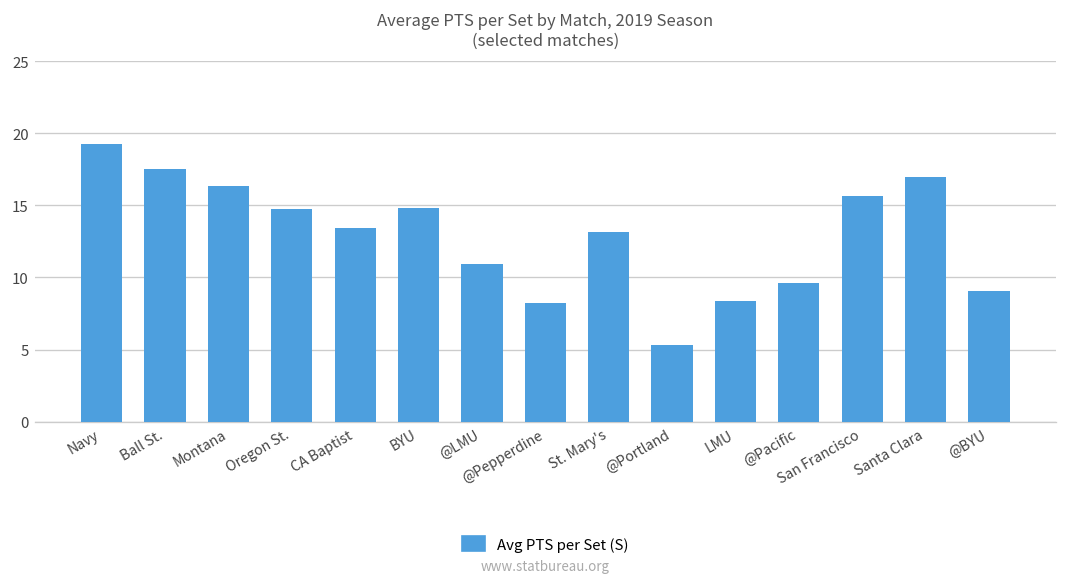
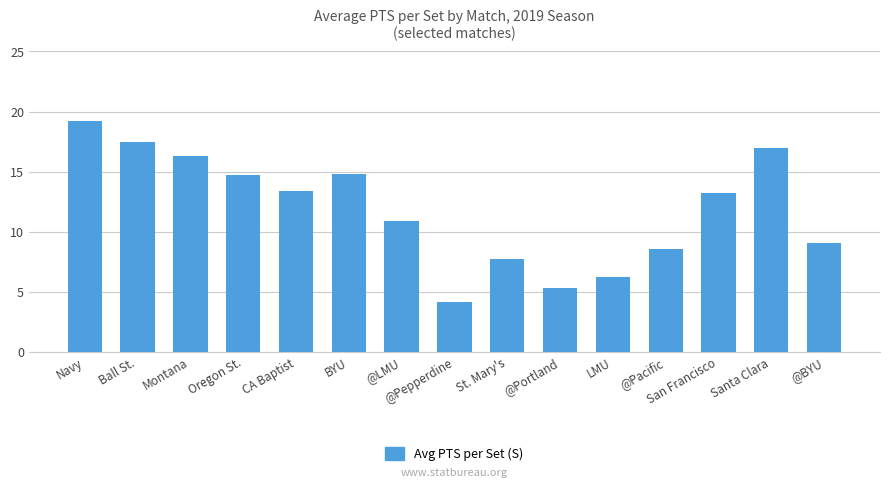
@Pepperdine: 8.3 -> 4.1
St. Mary's: 13.2 -> 7.8
LMU: 8.4 -> 6.2
@Pacific: 9.6 -> 8.6
San Francisco: 15.6 -> 13.3
